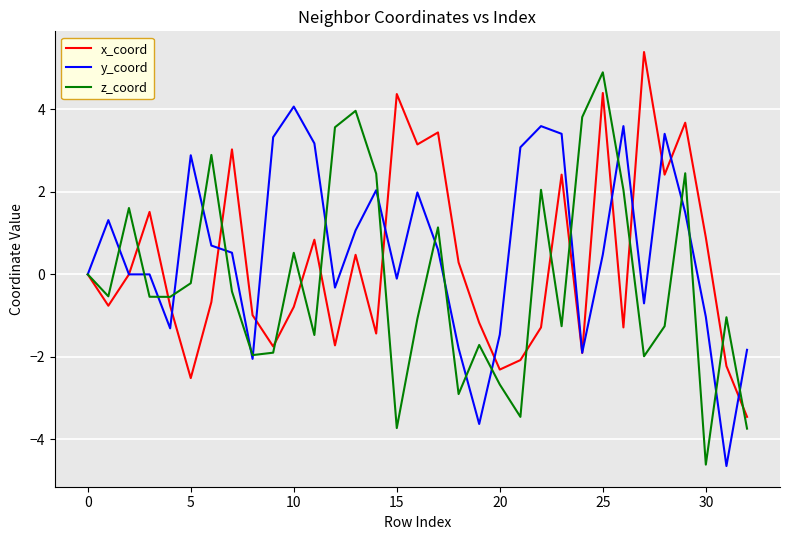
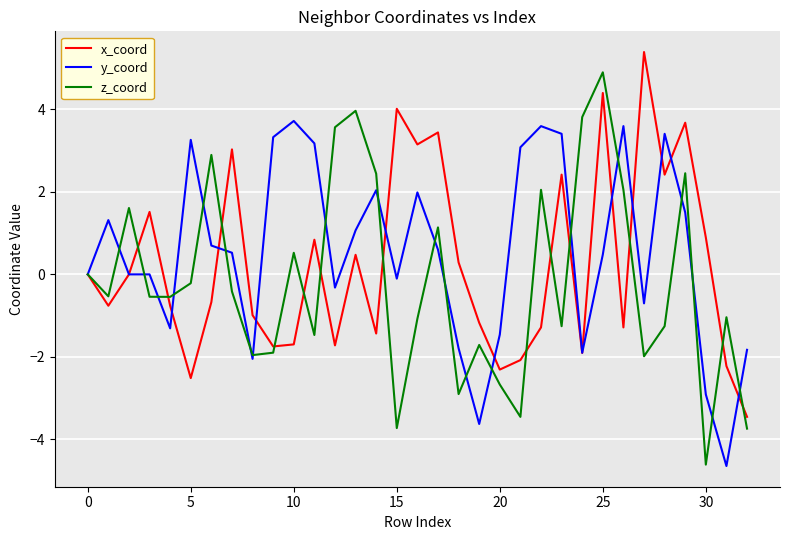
y_coord, 5: 2.9 -> 3.3
x_coord, 10: -0.8 -> -1.7
y_coord, 10: 4.1 -> 3.7
x_coord, 15: 4.4 -> 4.0
y_coord, 30: -1.0 -> -2.9
